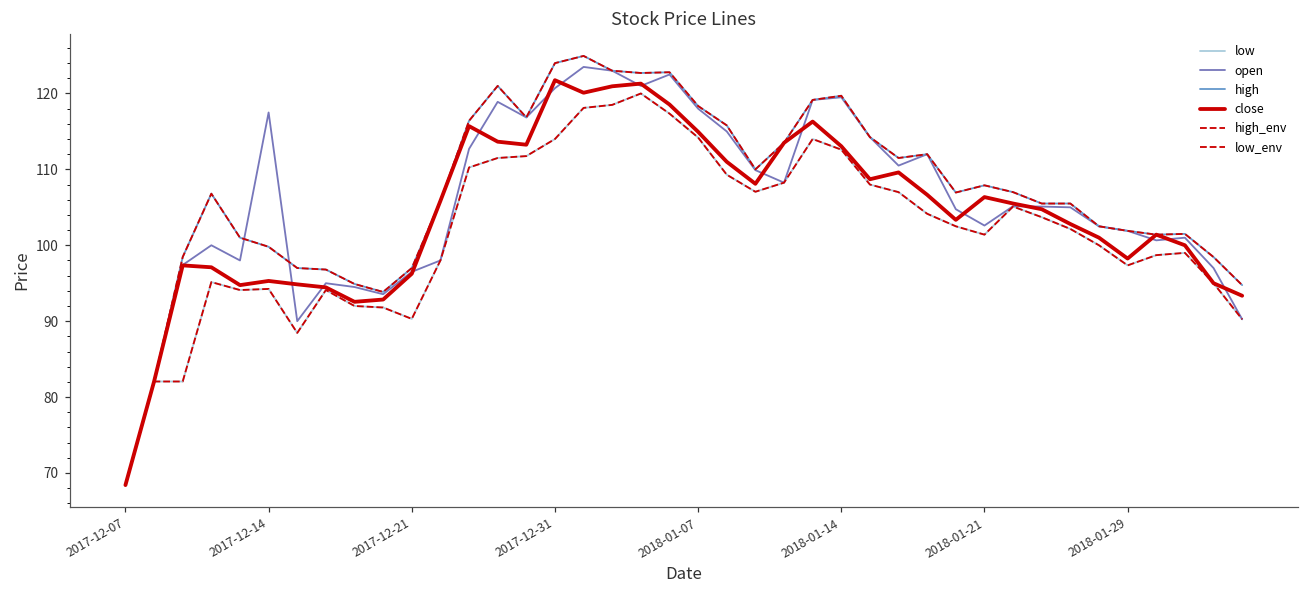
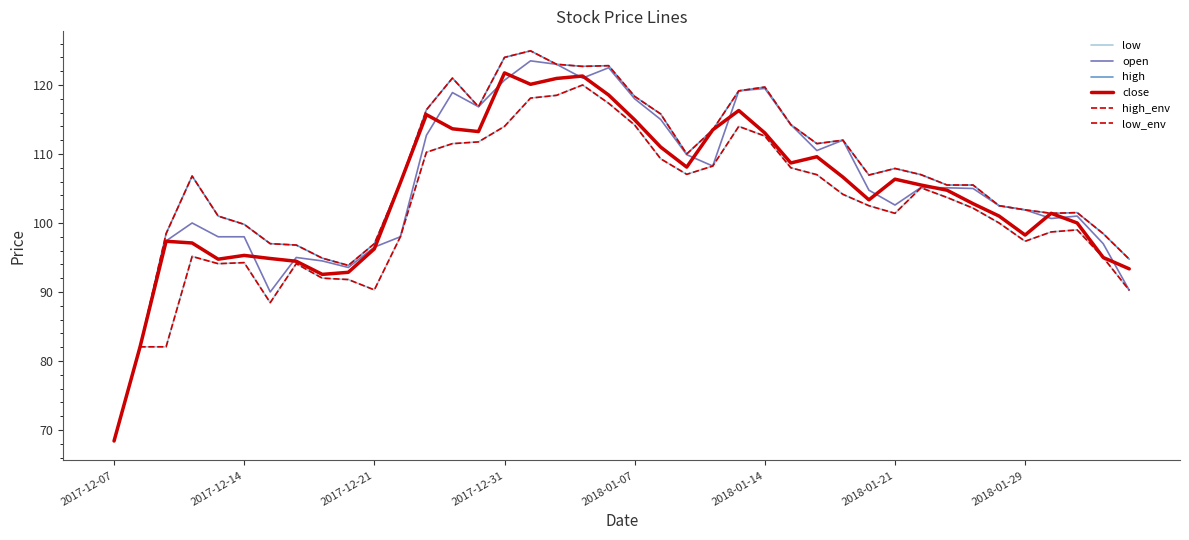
open, 2017-12-14: 118 -> 98
